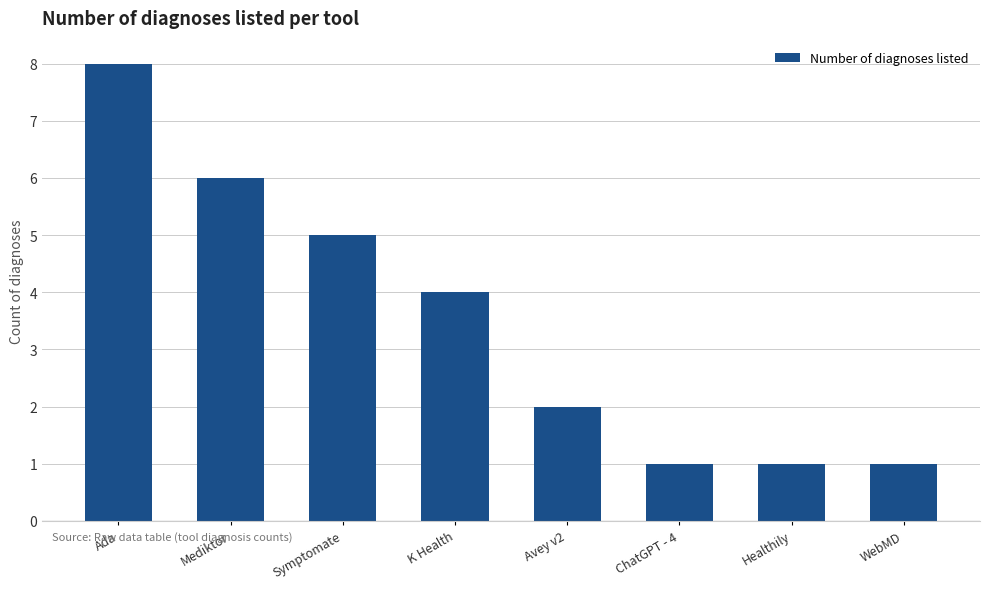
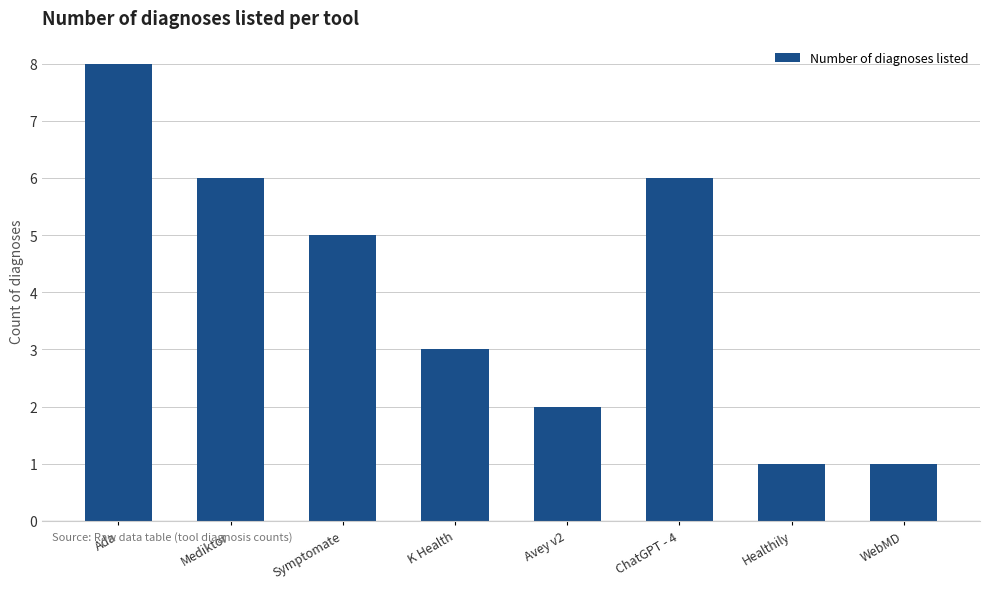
K Health: 4 -> 3
ChatGPT - 4: 1 -> 6
